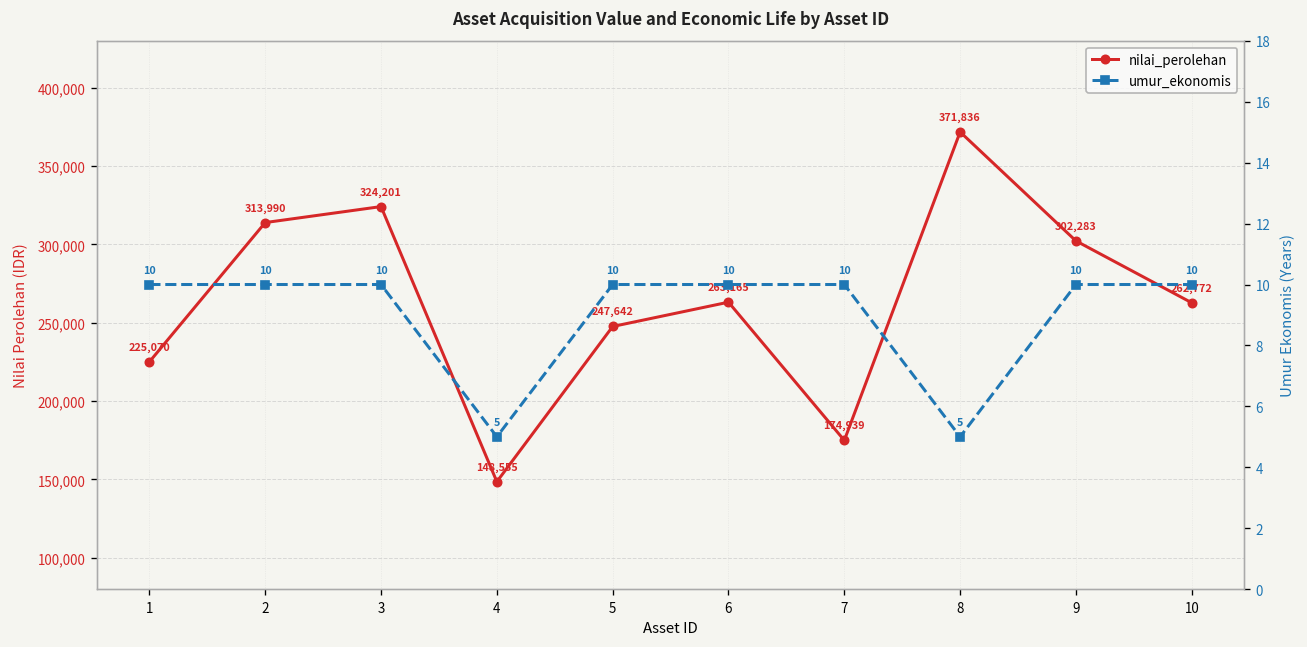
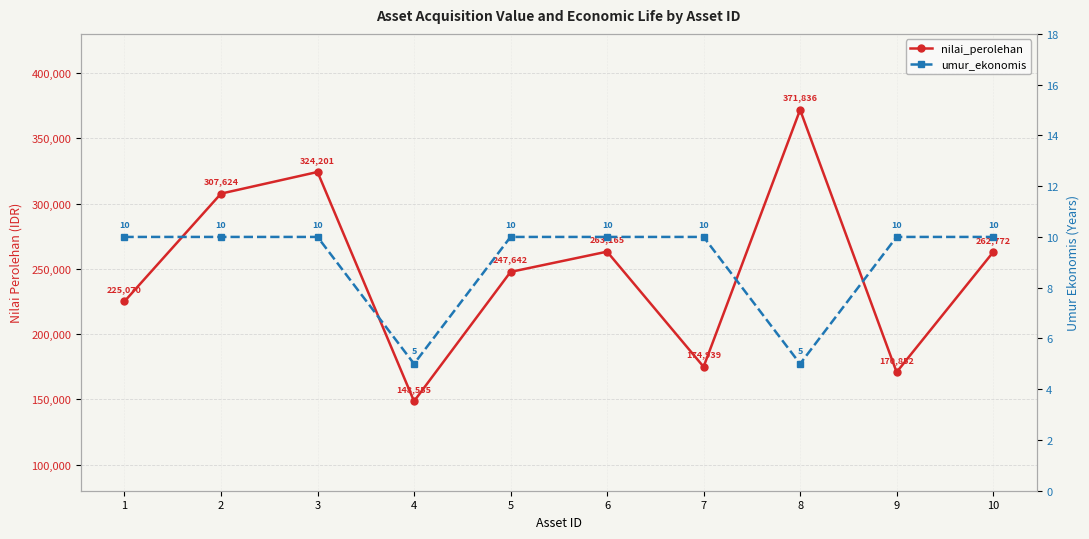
nilai_perolehan, 2: 313,990 -> 307,624
nilai_perolehan, 9: 302,283 -> 170,852
